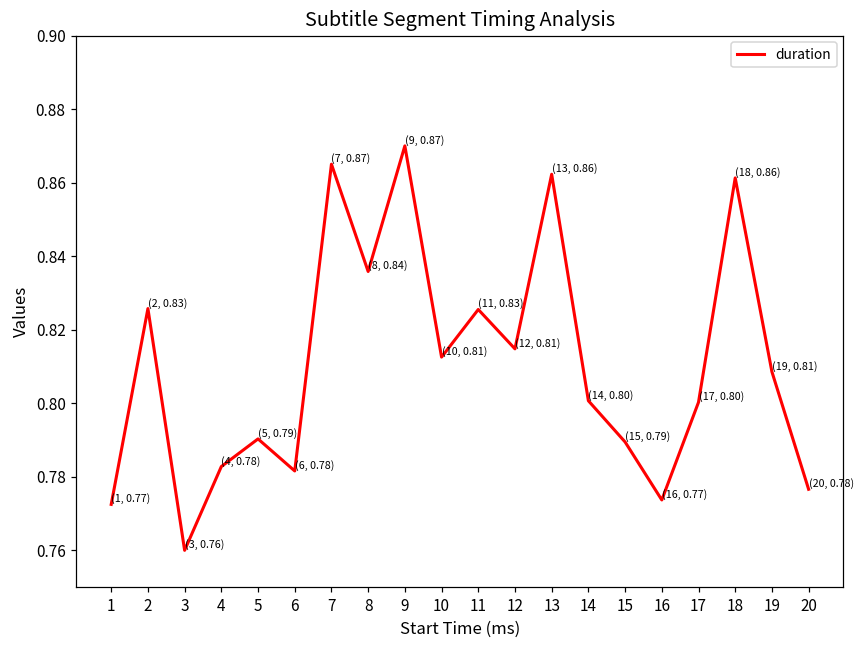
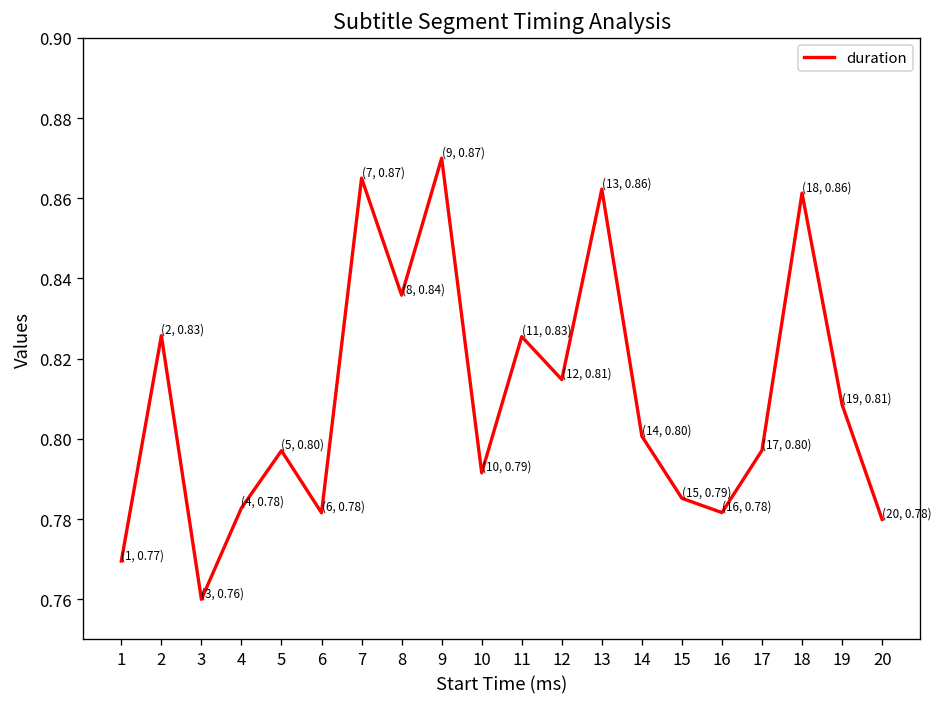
1: 0.772 -> 0.770
5: 0.79 -> 0.80
10: 0.81 -> 0.79
15: 0.789 -> 0.785
16: 0.77 -> 0.78
17: 0.800 -> 0.797
20: 0.777 -> 0.780
